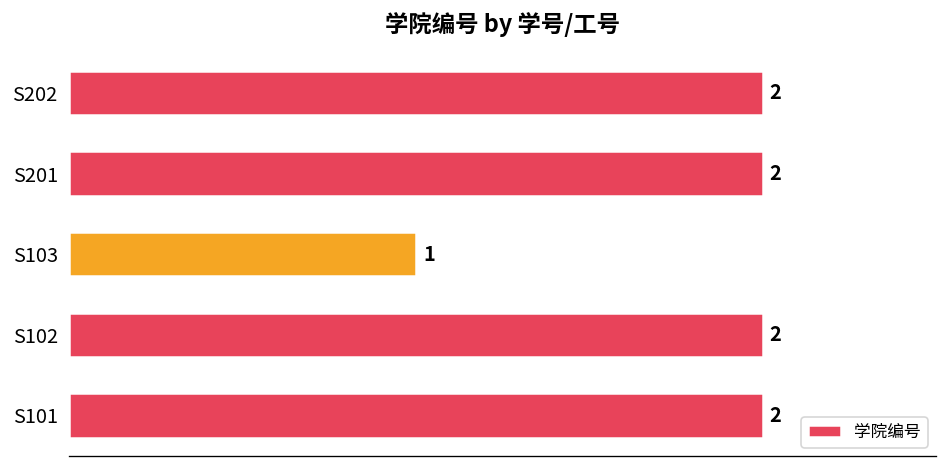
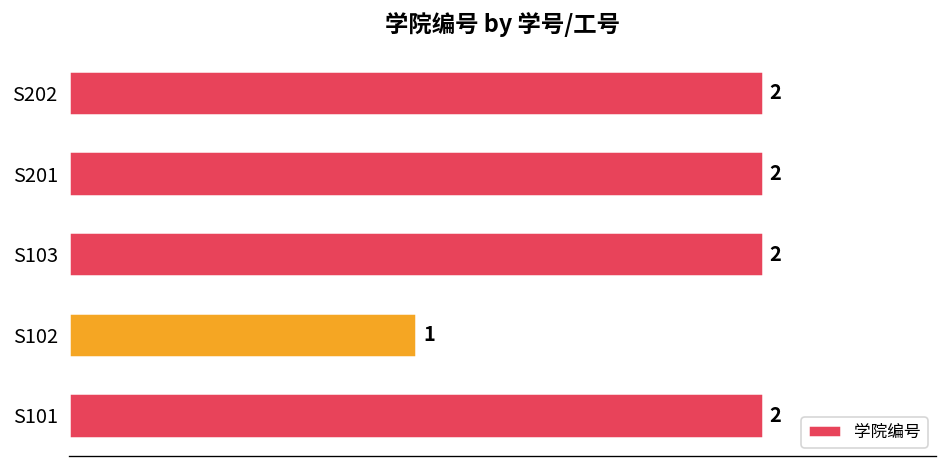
S103: 1 -> 2
S102: 2 -> 1
